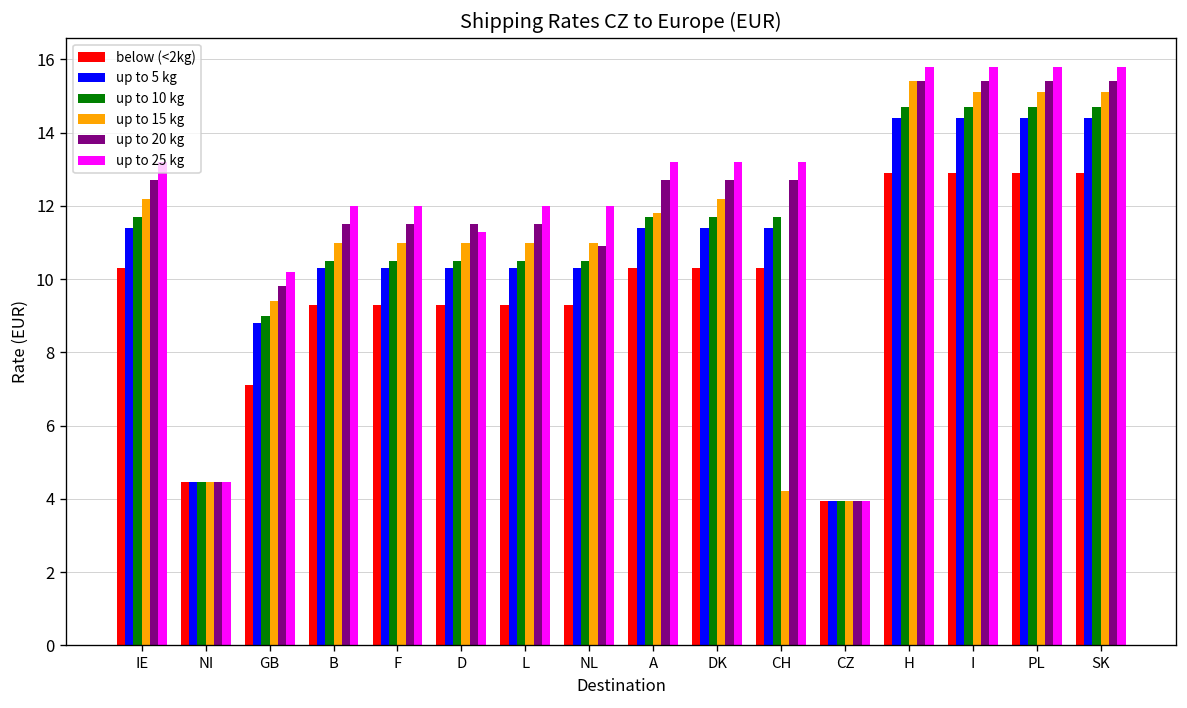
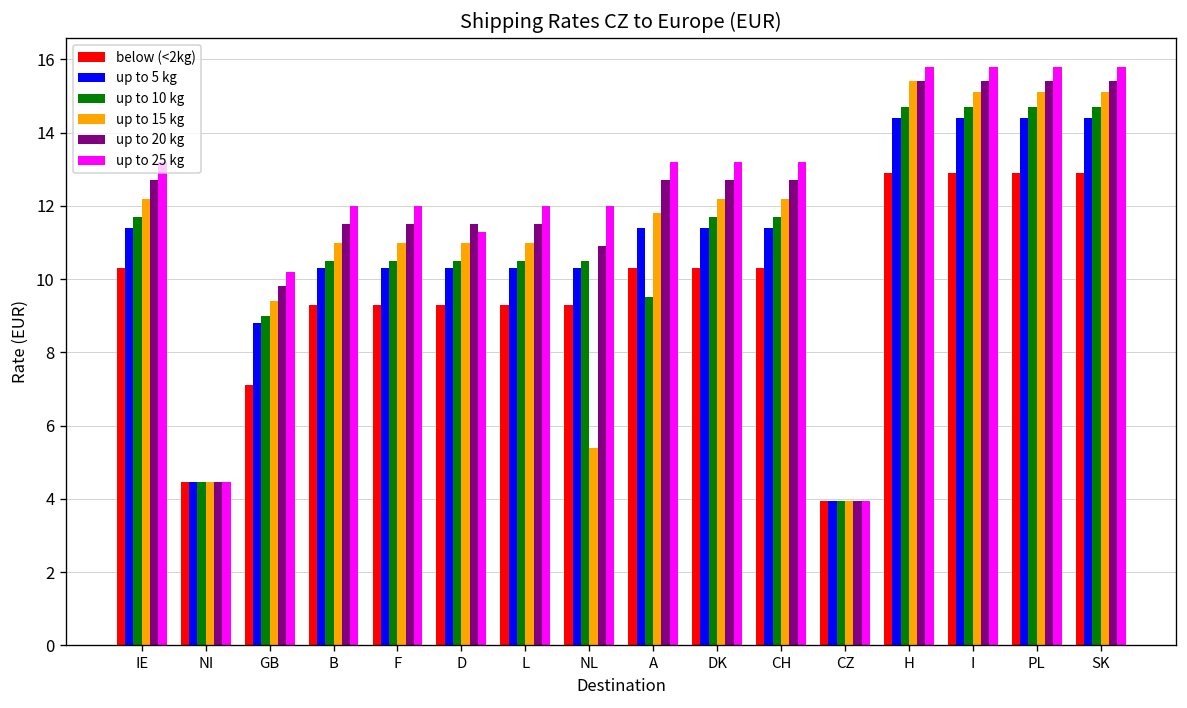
up to 15 kg, NL: 11.0 -> 5.4
up to 10 kg, A: 11.7 -> 9.5
up to 15 kg, CH: 4.2 -> 12.2
